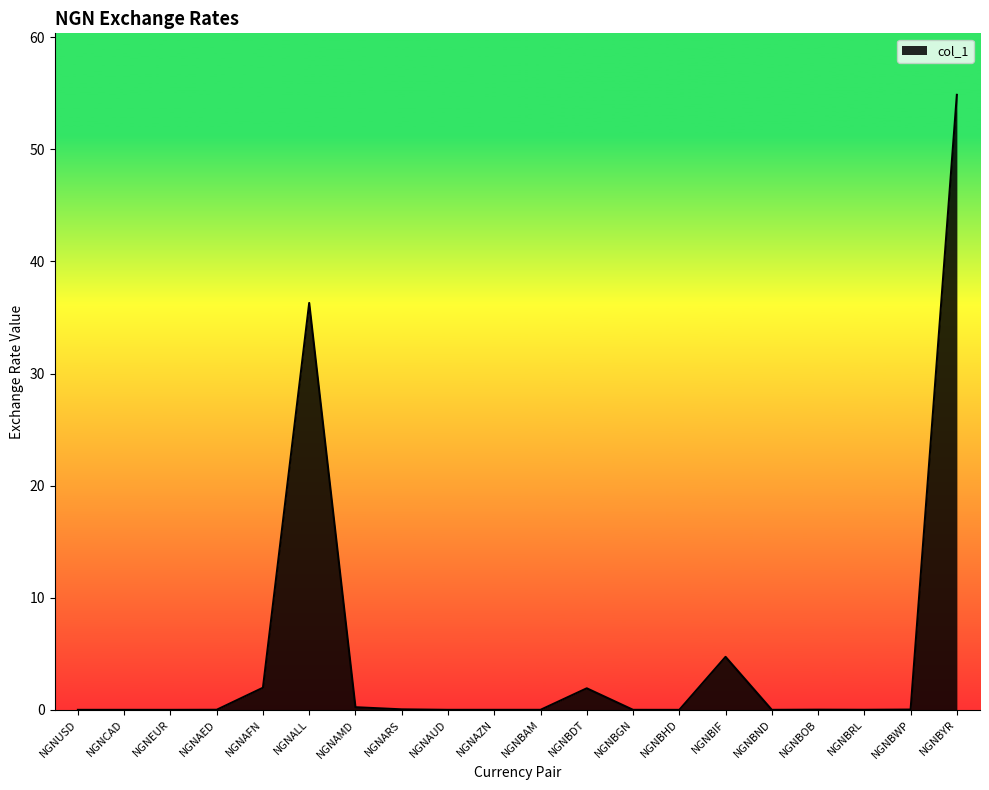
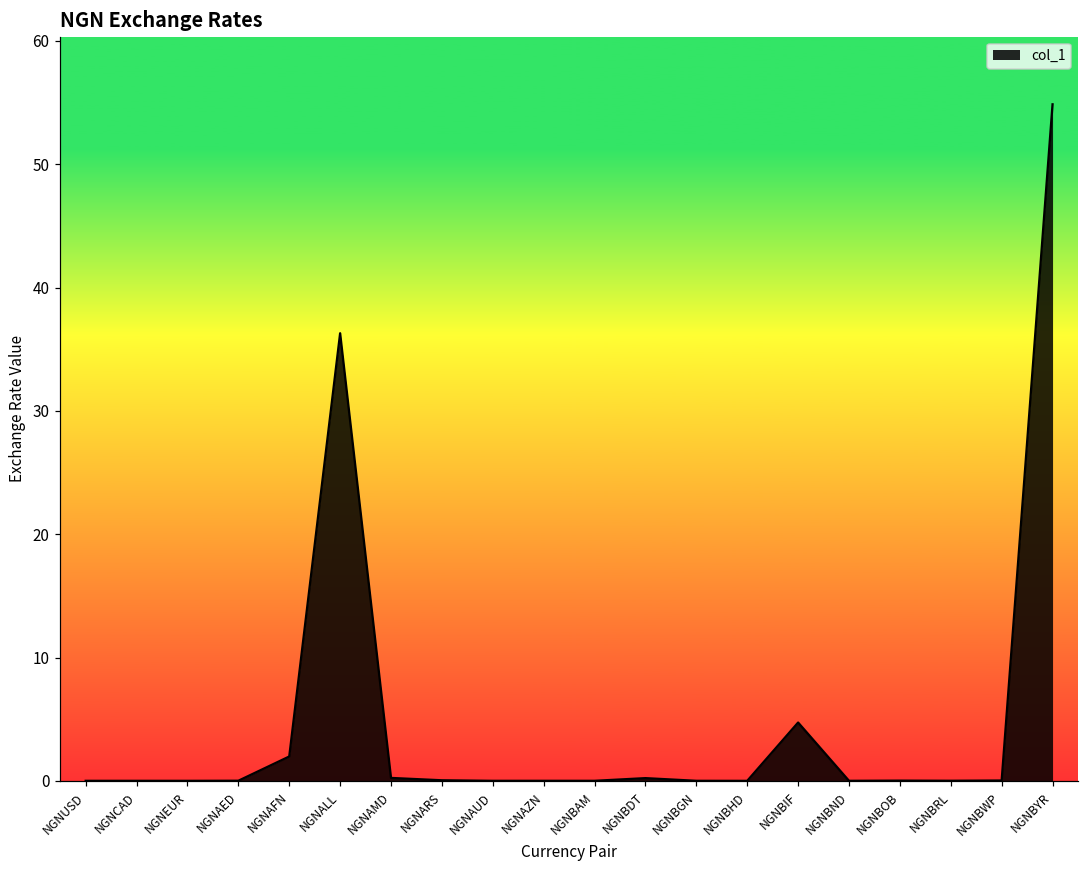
NGNBDT: 1.9 -> 0.2
